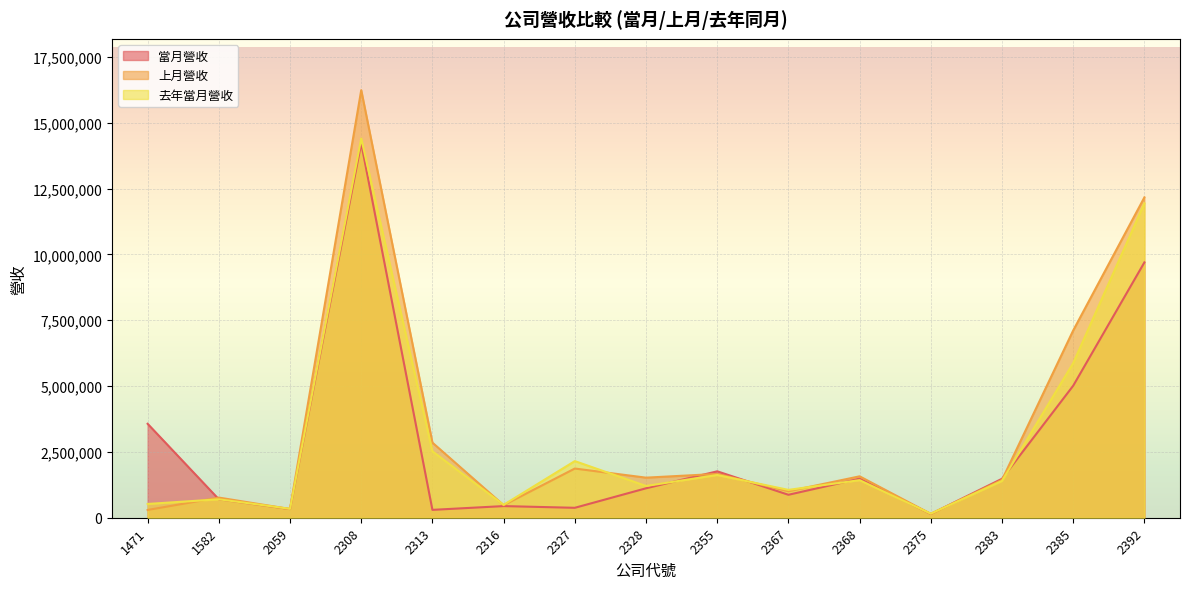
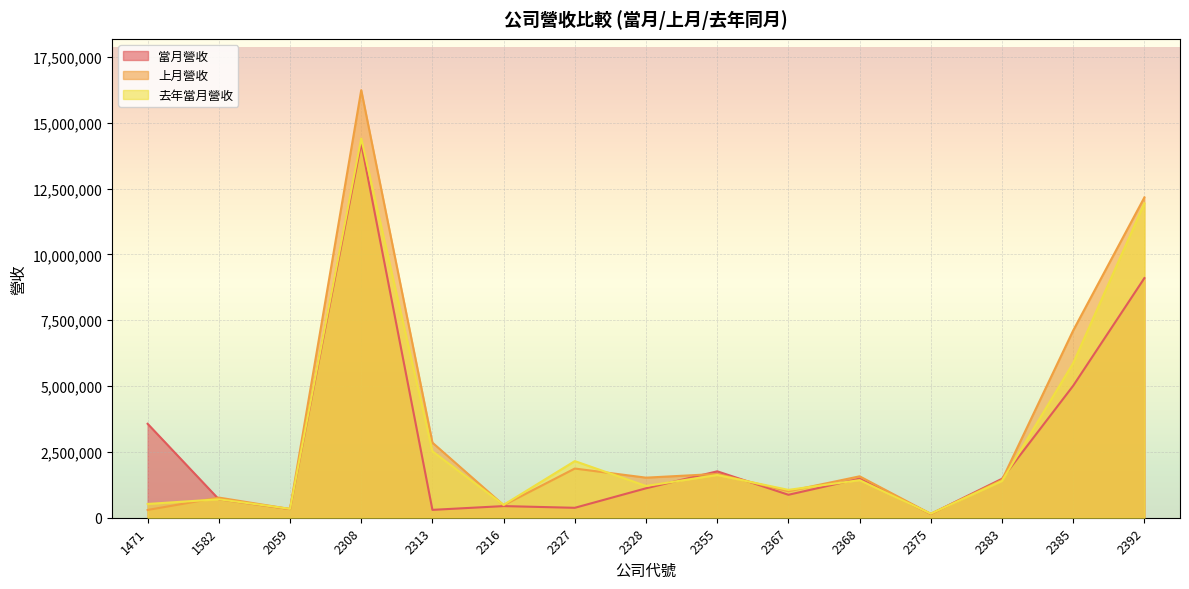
當月營收, 2392: 9,700,000 -> 9,100,000
